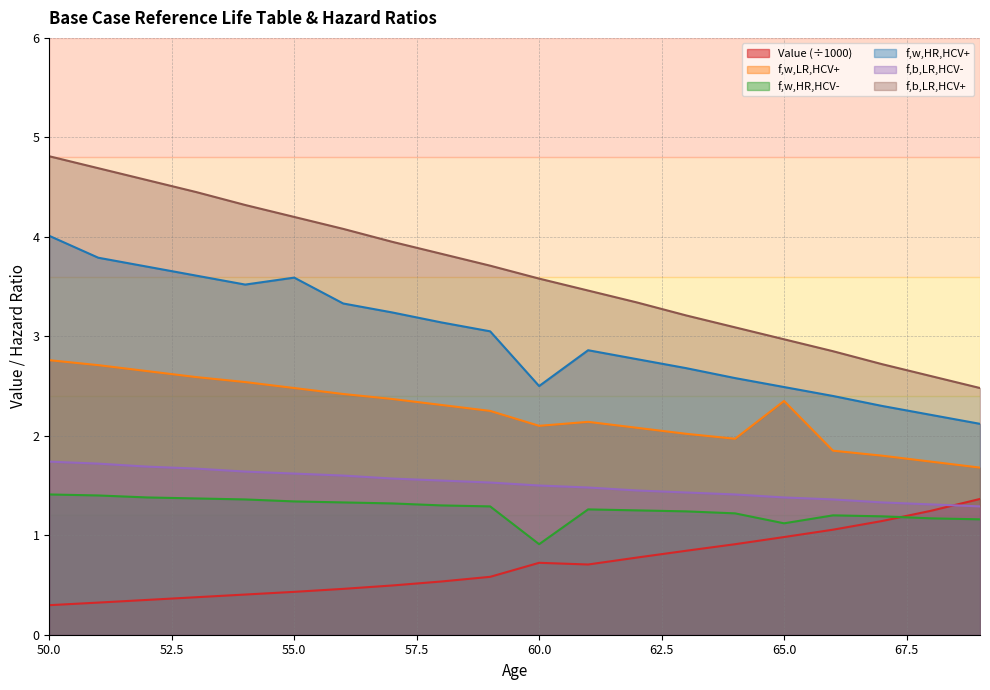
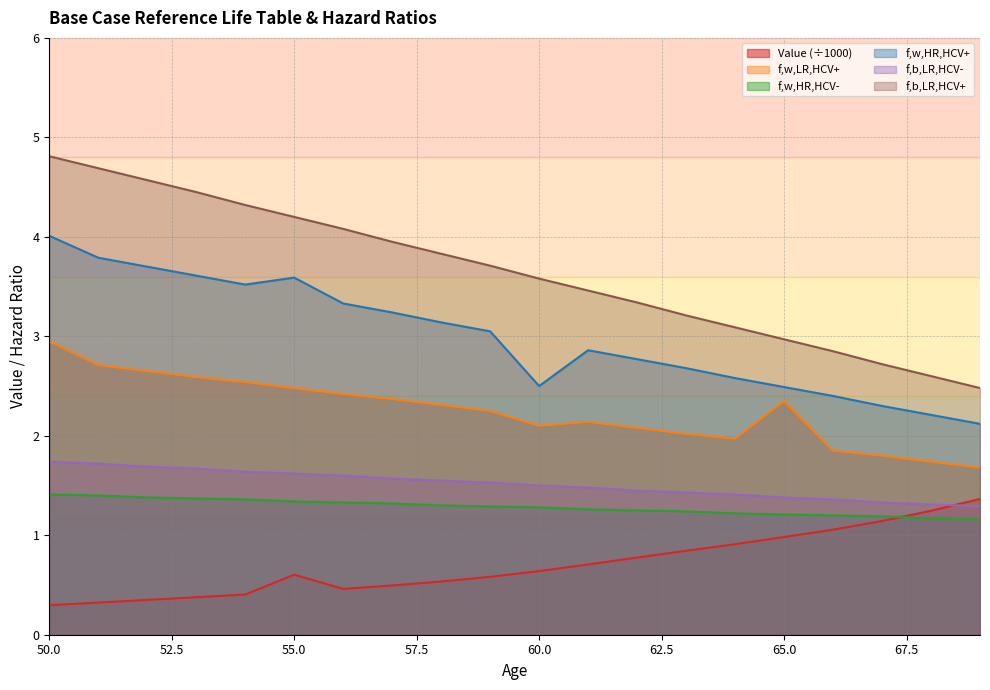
f,w,LR,HCV+, 50.0: 2.8 -> 3.0
Value (÷1000), 55.0: 0.4 -> 0.6
Value (÷1000), 60.0: 0.7 -> 0.6
f,w,HR,HCV-, 60.0: 0.9 -> 1.3
f,w,HR,HCV-, 65.0: 1.1 -> 1.2
